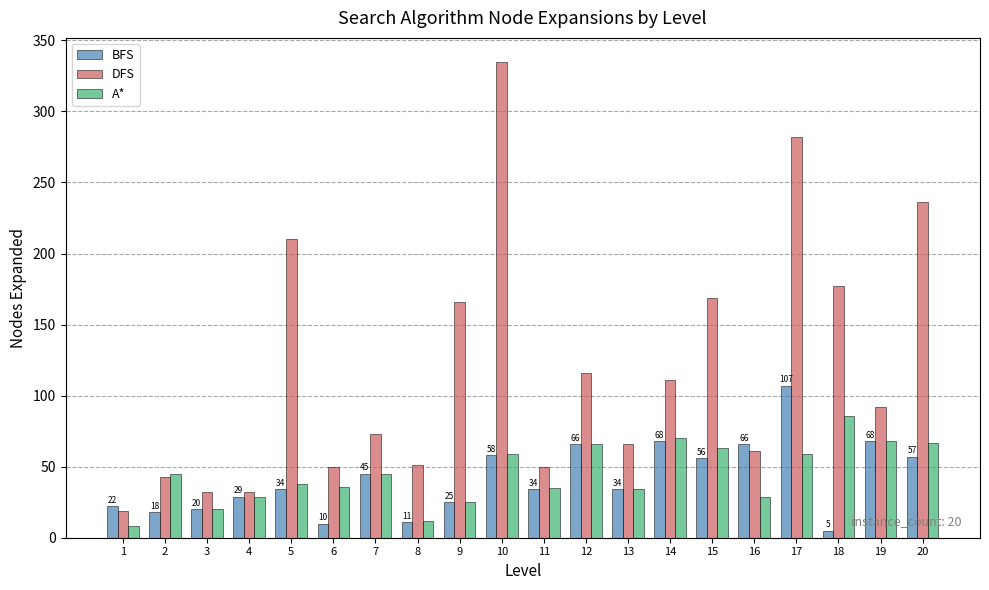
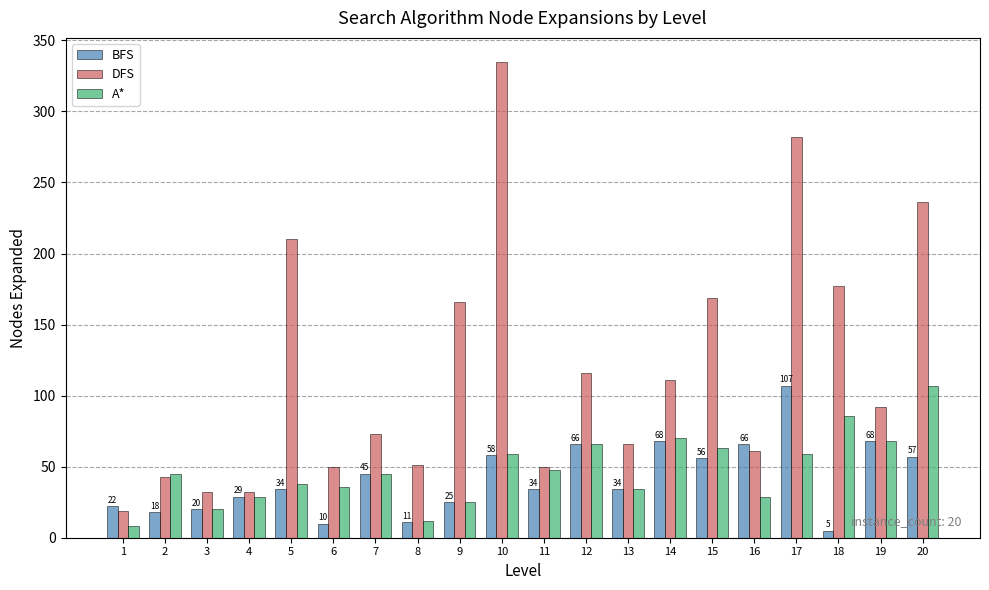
A*, 11: 35 -> 48
A*, 20: 67 -> 107
